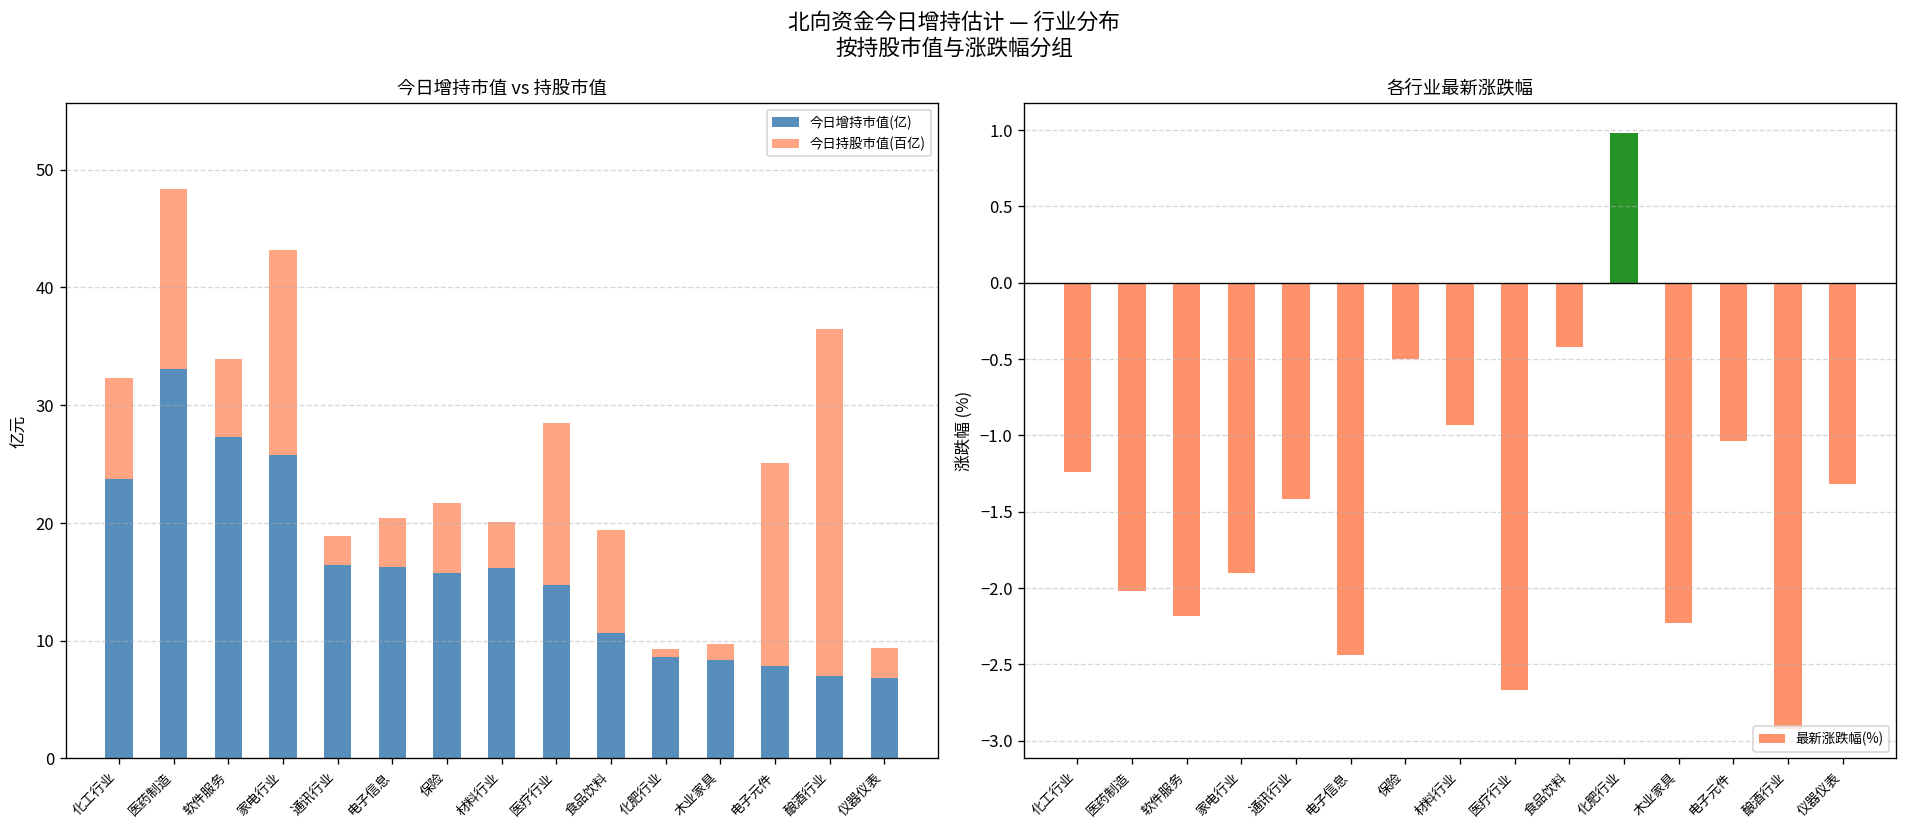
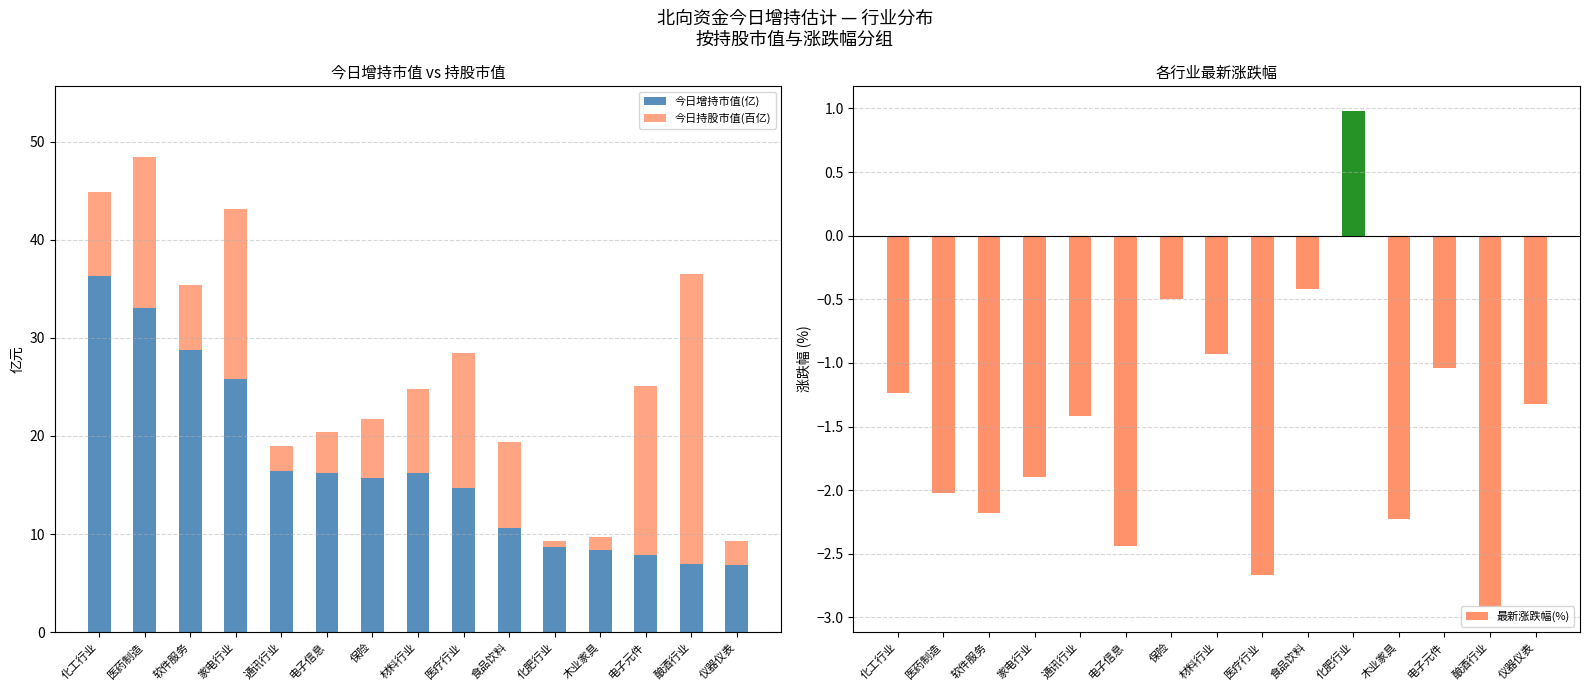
今日增持市值 vs 持股市值, 今日增持市值(亿), 化工行业: 24 -> 36
今日增持市值 vs 持股市值, 今日增持市值(亿), 软件服务: 27 -> 29
今日增持市值 vs 持股市值, 今日持股市值(百亿), 材料行业: 4 -> 9
